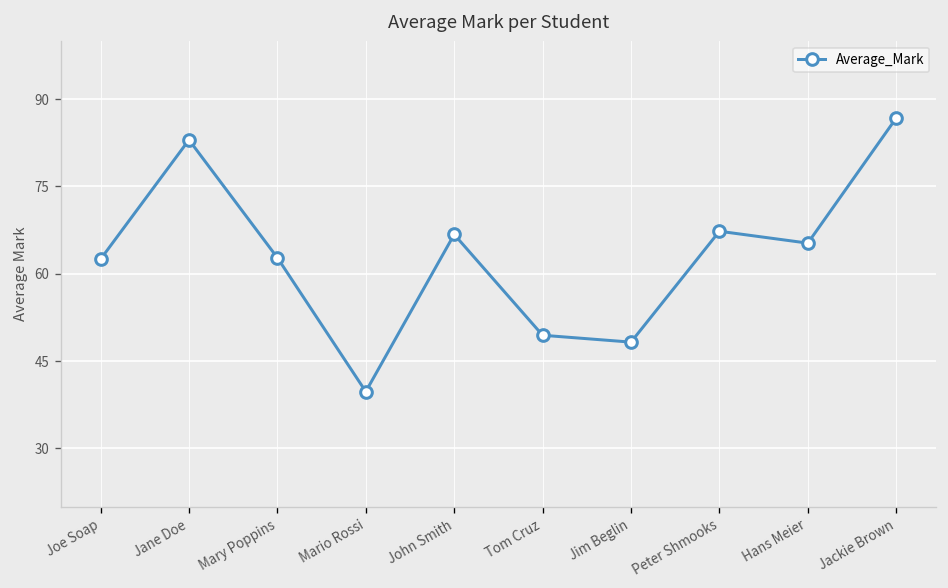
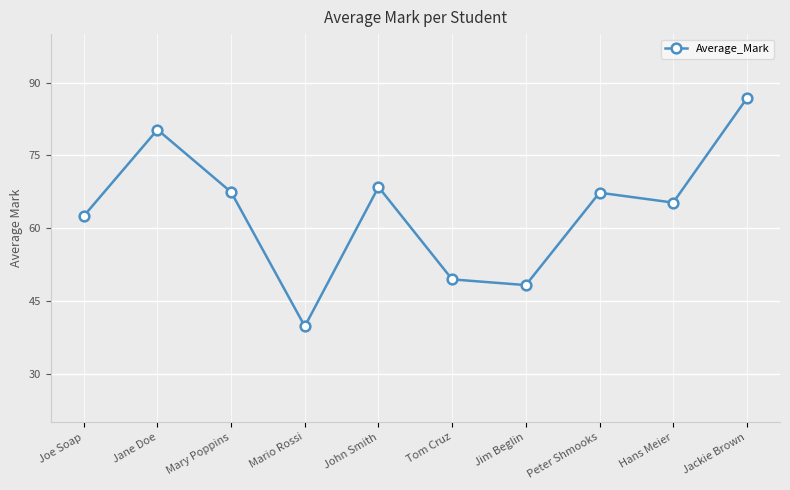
Jane Doe: 83 -> 80
Mary Poppins: 63 -> 67
John Smith: 67 -> 68
